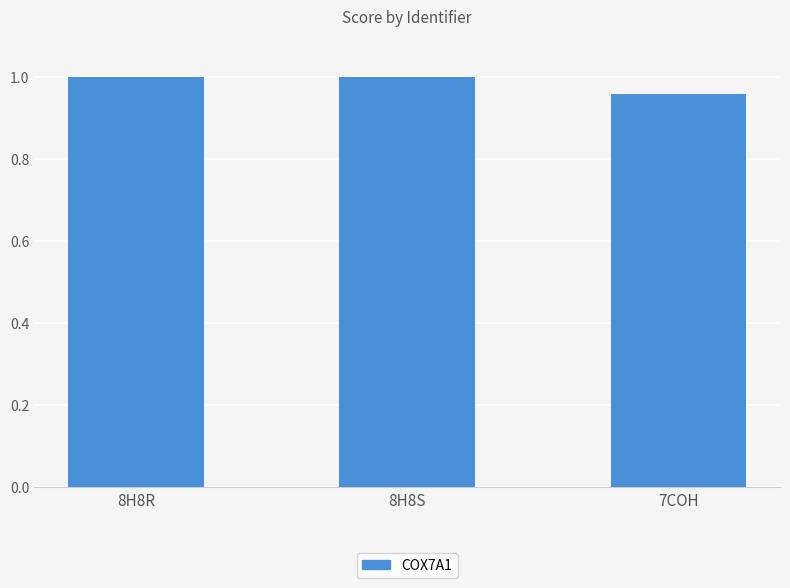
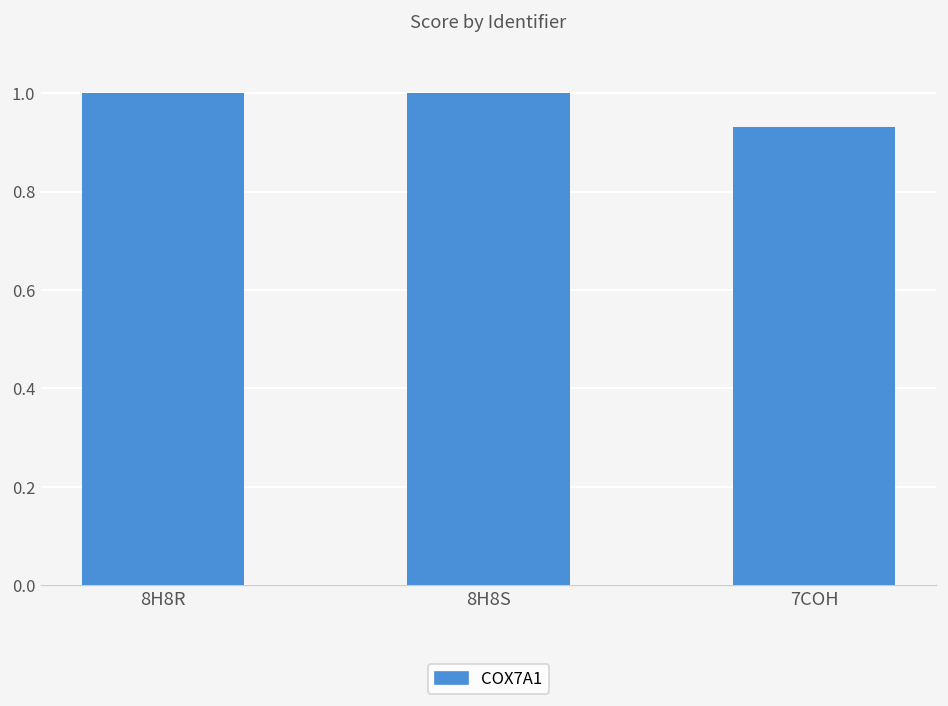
7COH: 0.96 -> 0.93
